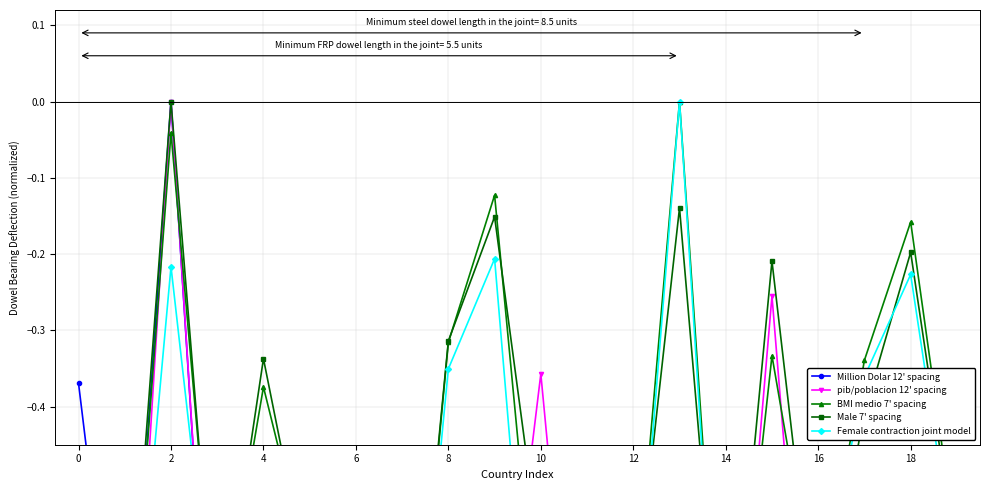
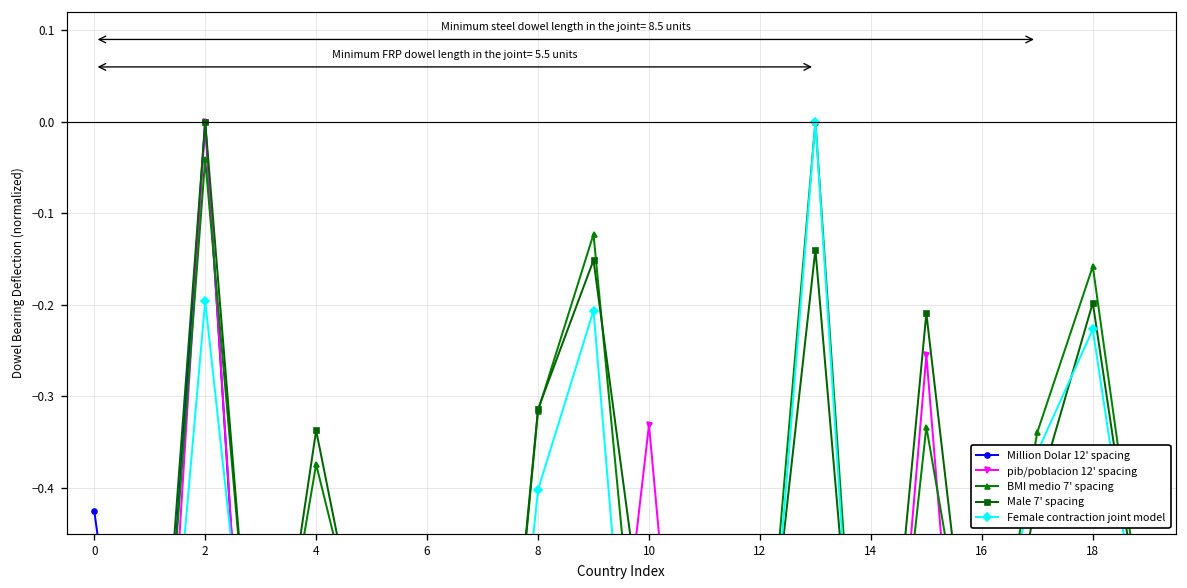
Million Dolar 12' spacing, 0: -0.37 -> -0.43
Female contraction joint model, 2: -0.22 -> -0.20
Female contraction joint model, 8: -0.35 -> -0.40
pib/poblacion 12' spacing, 10: -0.36 -> -0.33
